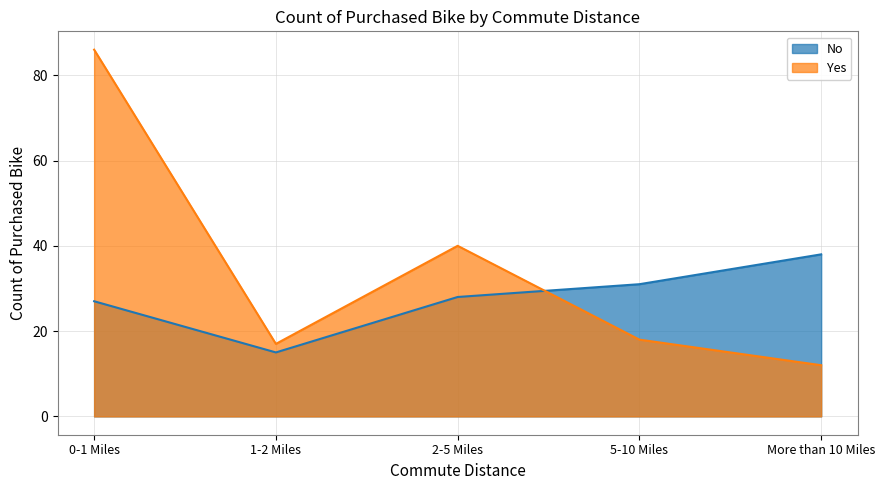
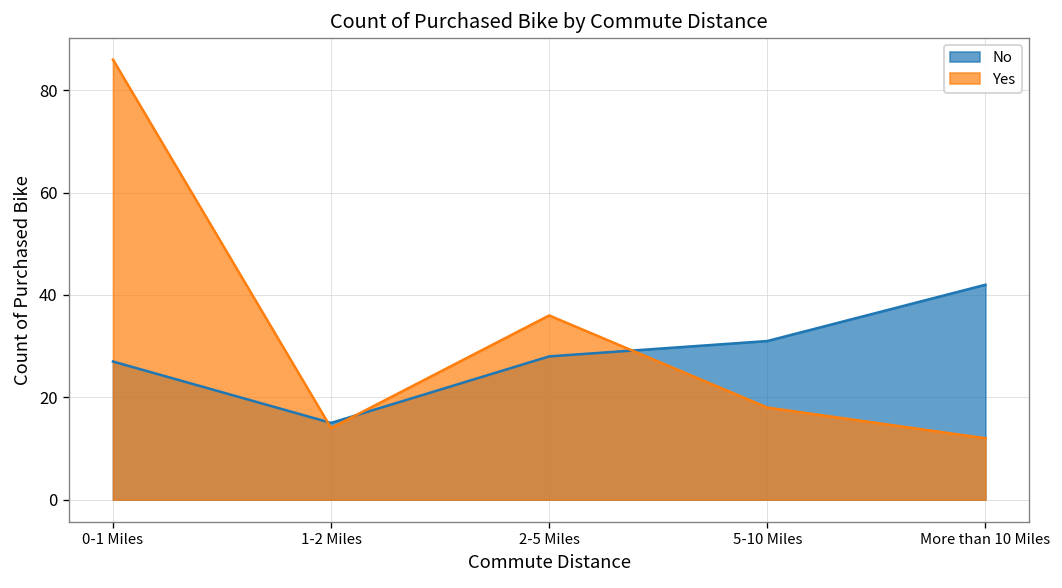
Yes, 1-2 Miles: 17 -> 14
Yes, 2-5 Miles: 40 -> 36
No, More than 10 Miles: 38 -> 42
